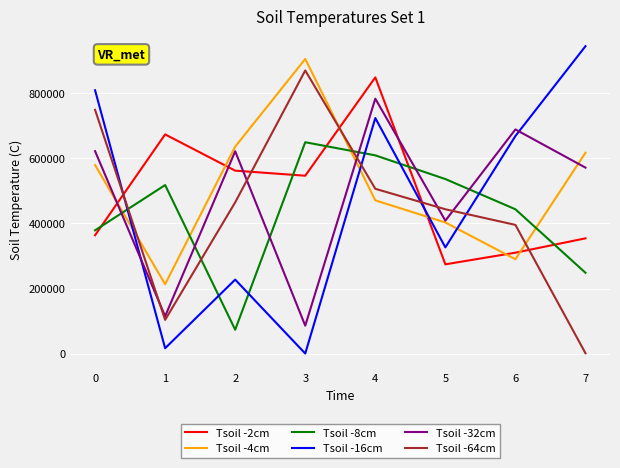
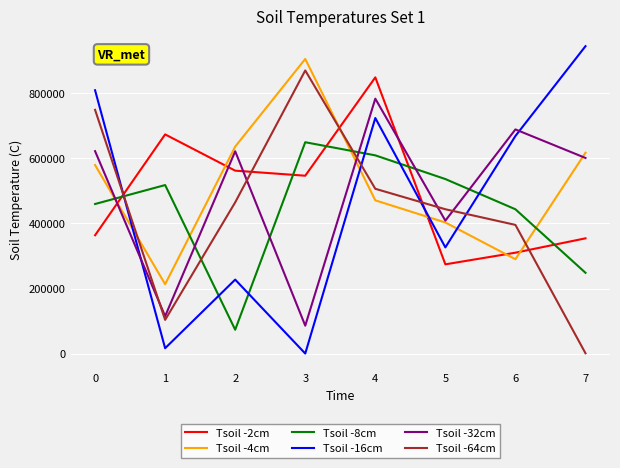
Tsoil -8cm, 0: 380000 -> 460000
Tsoil -32cm, 7: 570000 -> 600000
